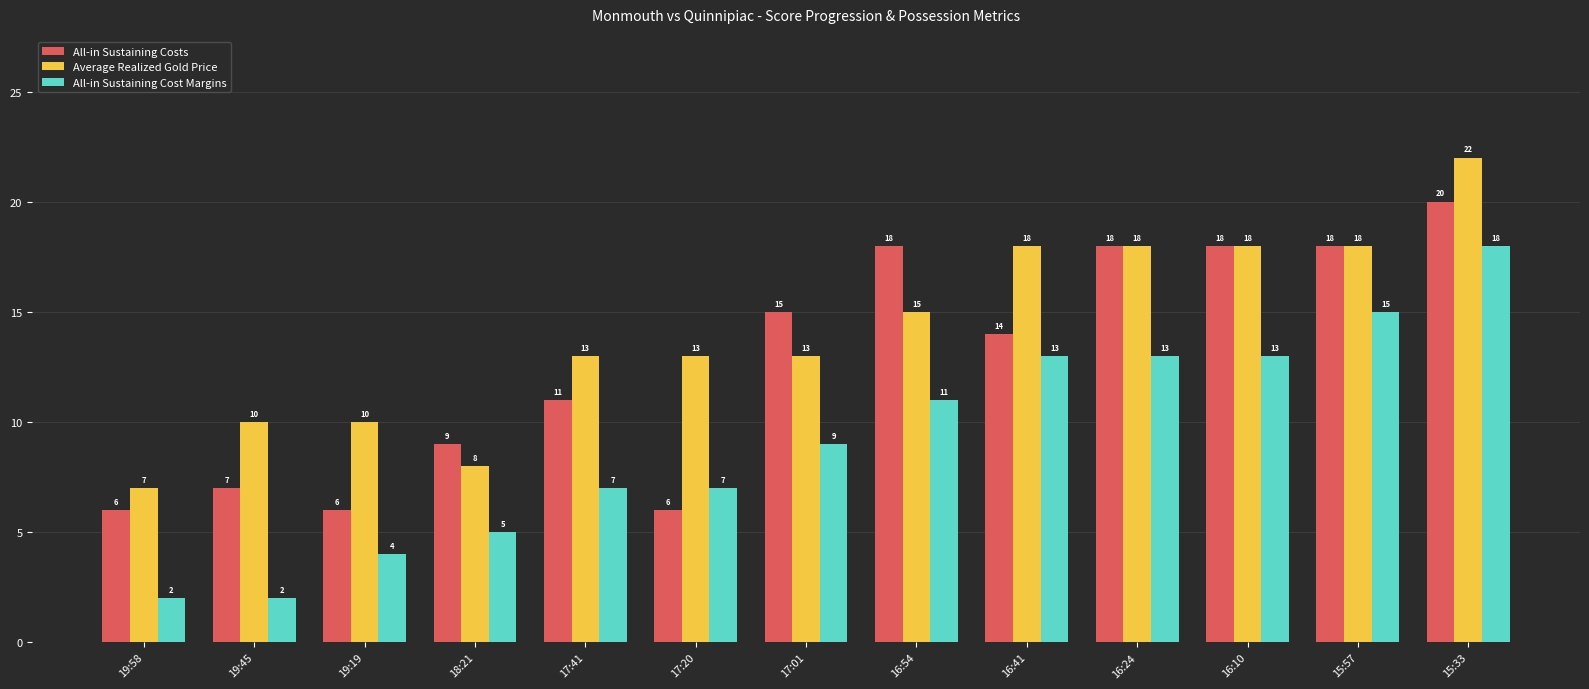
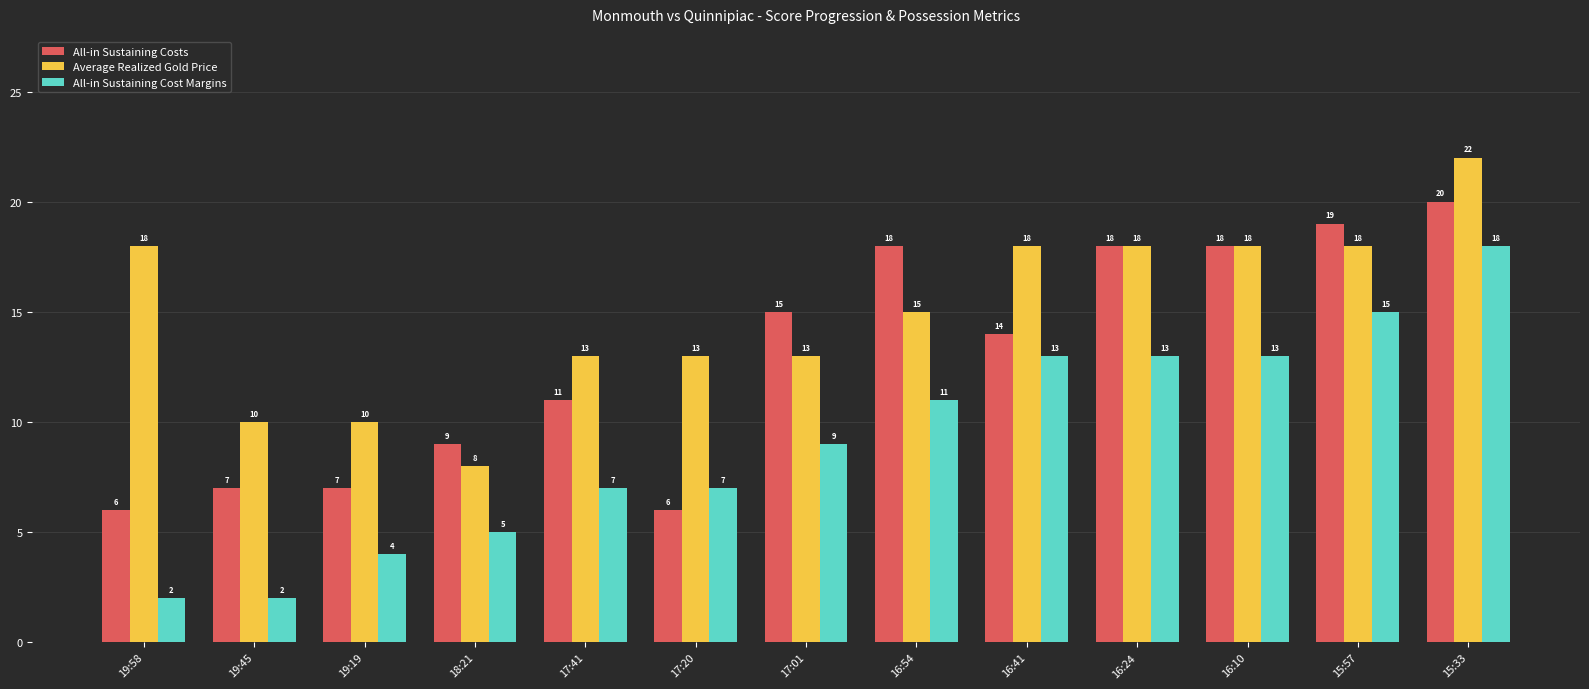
Average Realized Gold Price, 19:58: 7 -> 18
All-in Sustaining Costs, 19:19: 6 -> 7
All-in Sustaining Costs, 15:57: 18 -> 19
